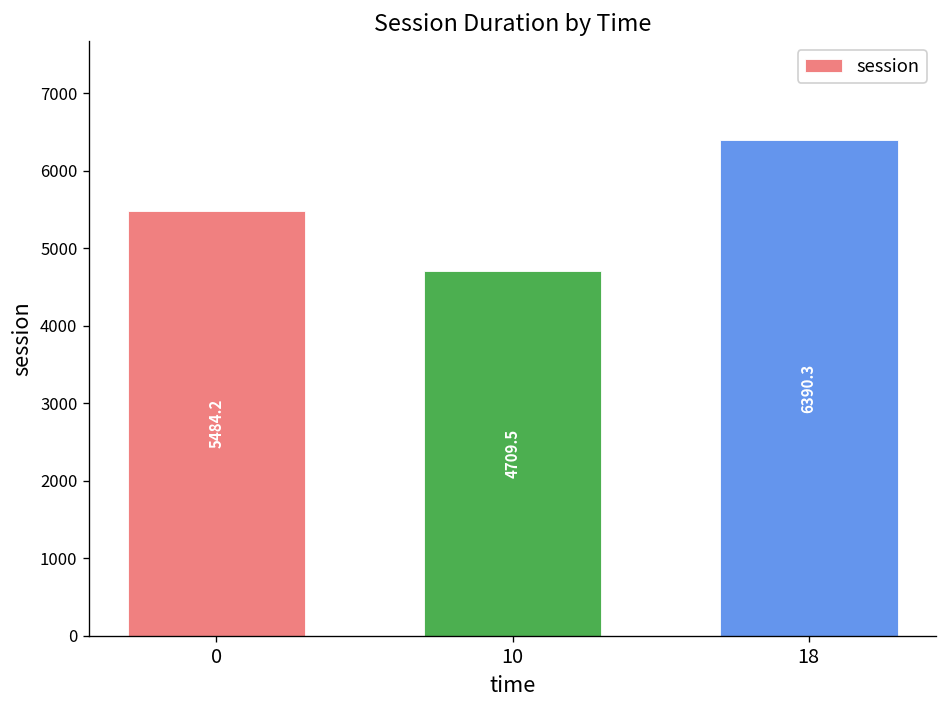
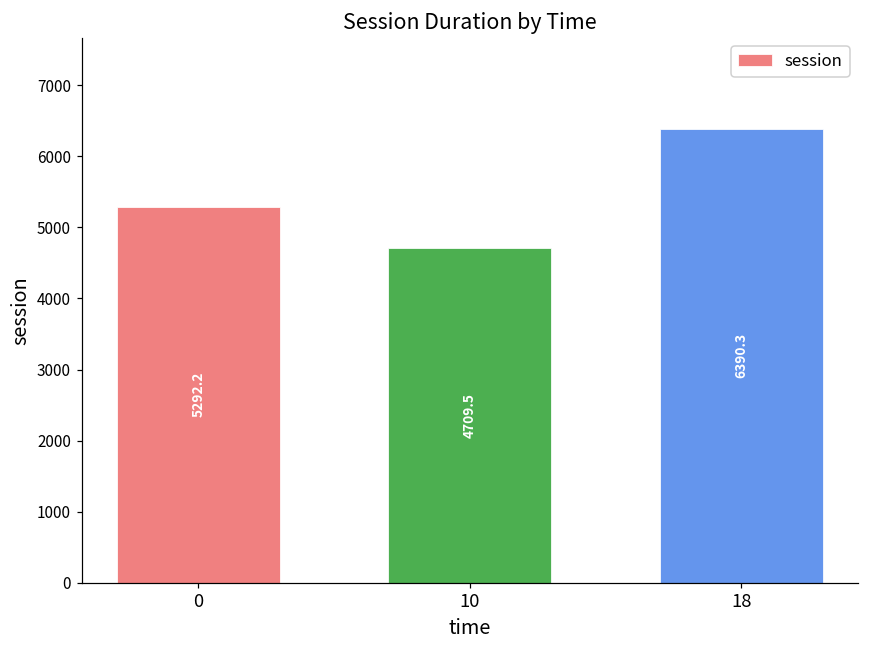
0: 5484.2 -> 5292.2
